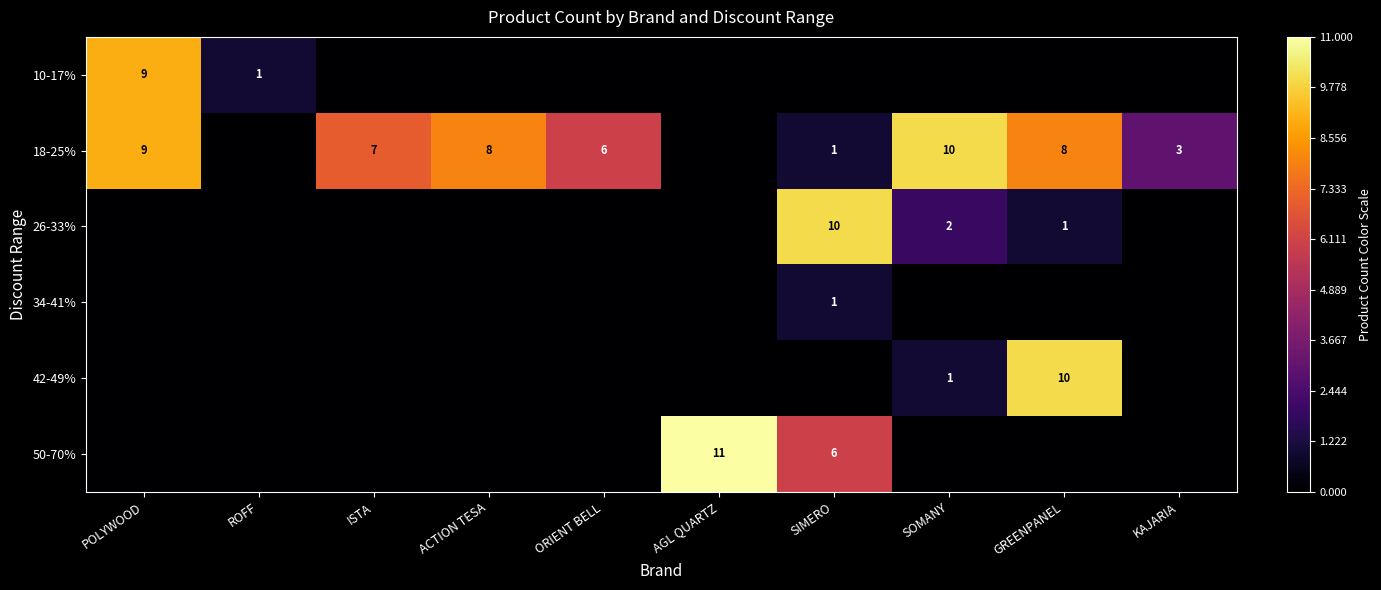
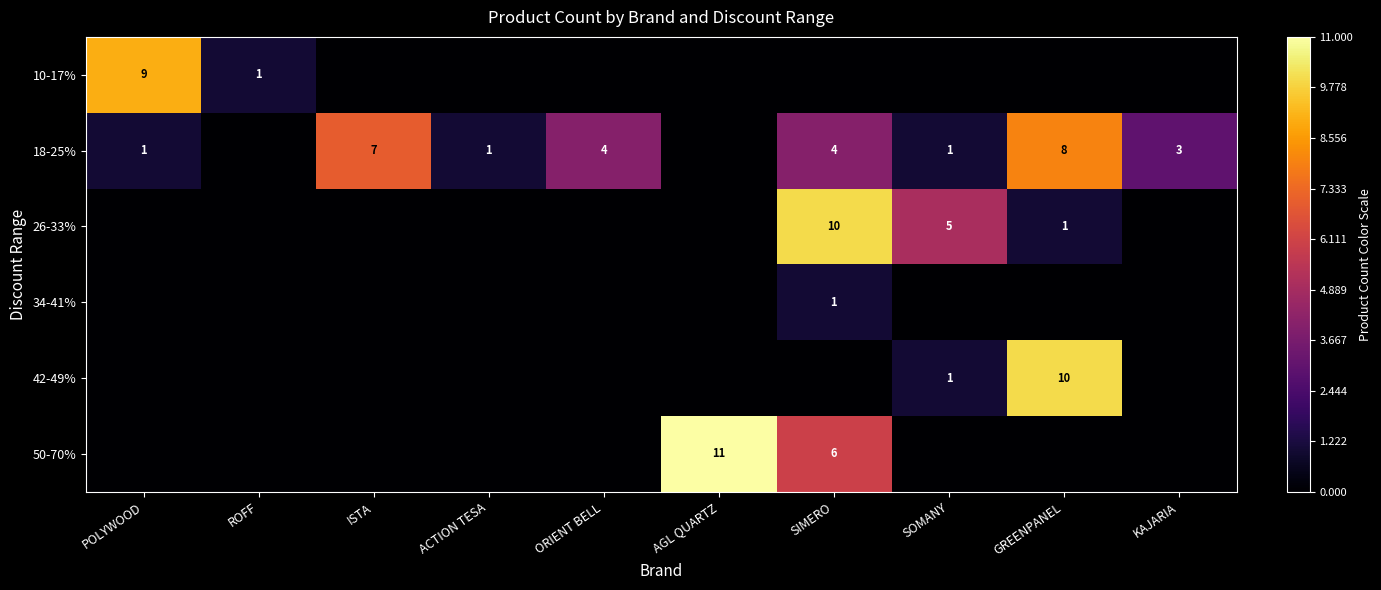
18-25%, POLYWOOD: 9 -> 1
18-25%, ACTION TESA: 8 -> 1
18-25%, ORIENT BELL: 6 -> 4
18-25%, SIMERO: 1 -> 4
18-25%, SOMANY: 10 -> 1
26-33%, SOMANY: 2 -> 5
